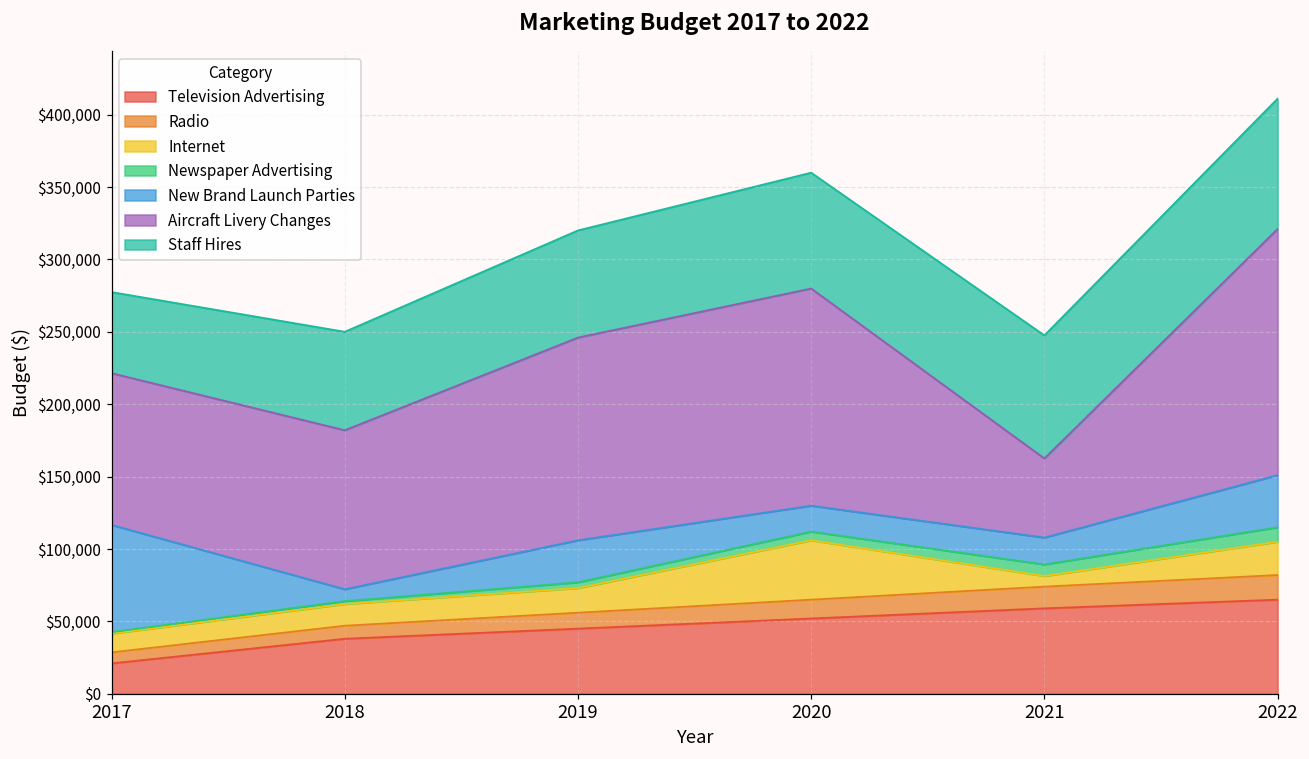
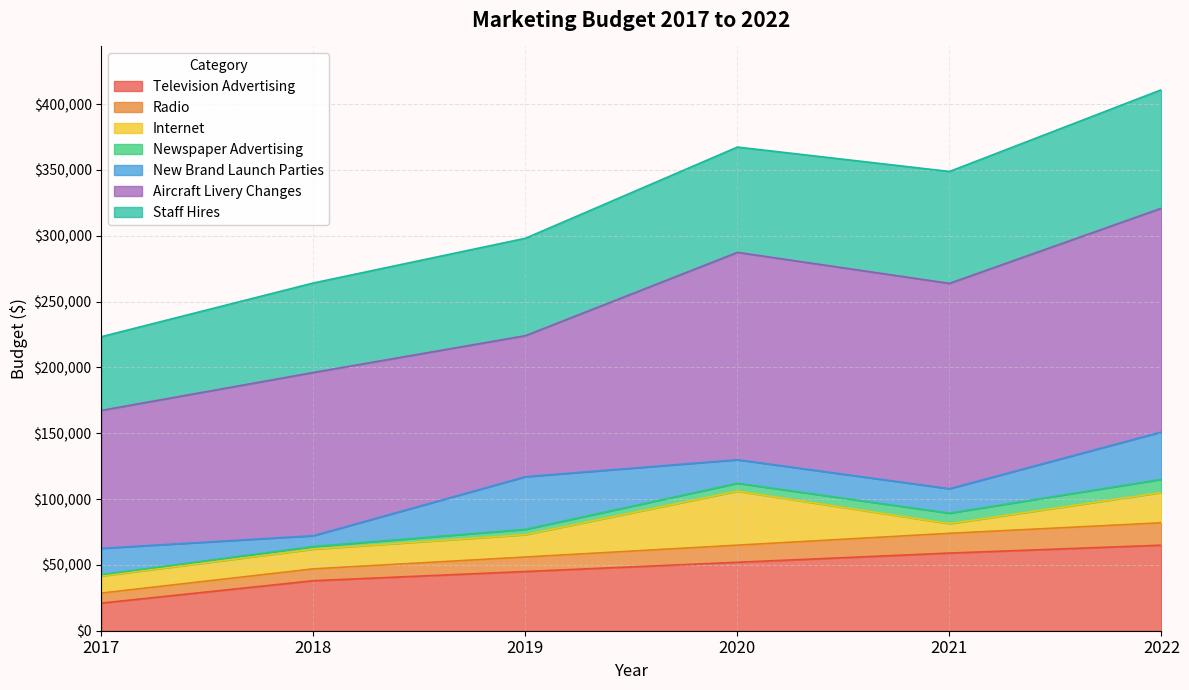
New Brand Launch Parties, 2017: $74,000 -> $20,000
Aircraft Livery Changes, 2018: $110,000 -> $124,000
New Brand Launch Parties, 2019: $29,000 -> $40,000
Aircraft Livery Changes, 2019: $140,000 -> $107,000
Aircraft Livery Changes, 2020: $150,000 -> $158,000
Aircraft Livery Changes, 2021: $55,000 -> $156,000
